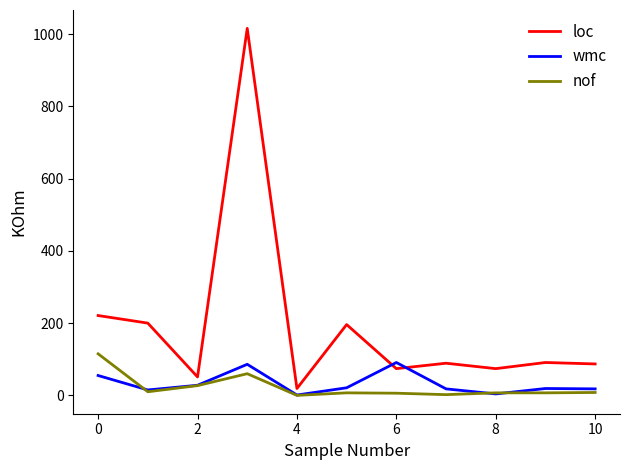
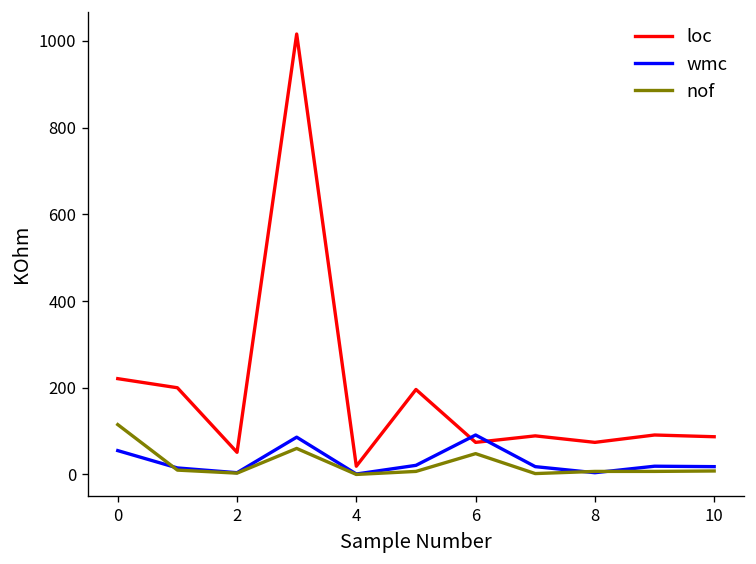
wmc, 2: 30 -> 0
nof, 2: 30 -> 0
nof, 6: 10 -> 50
